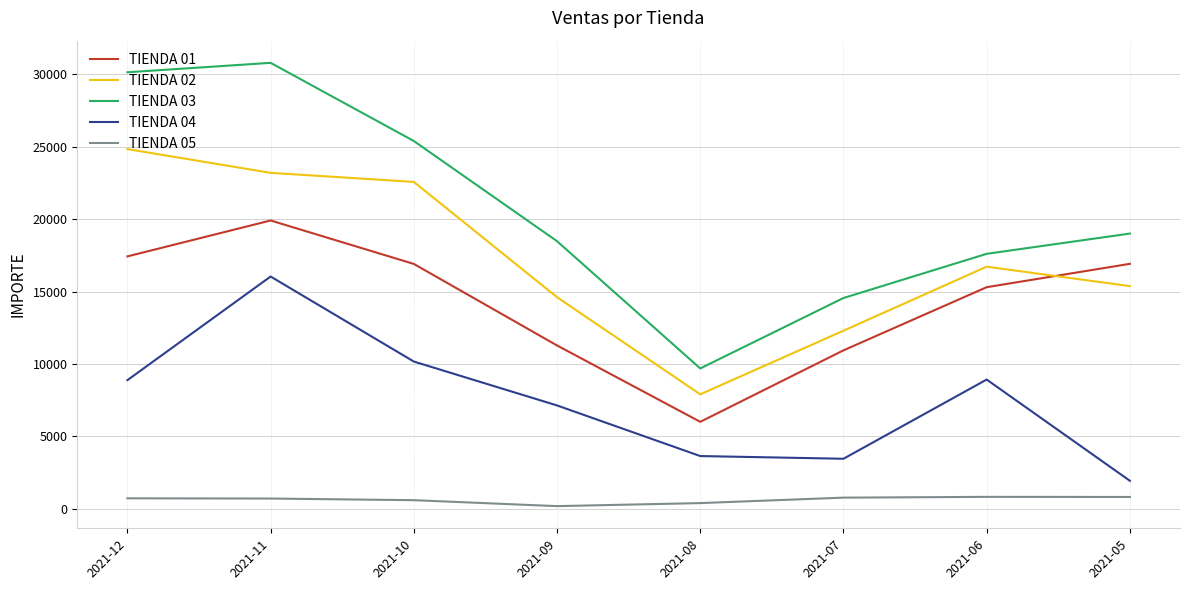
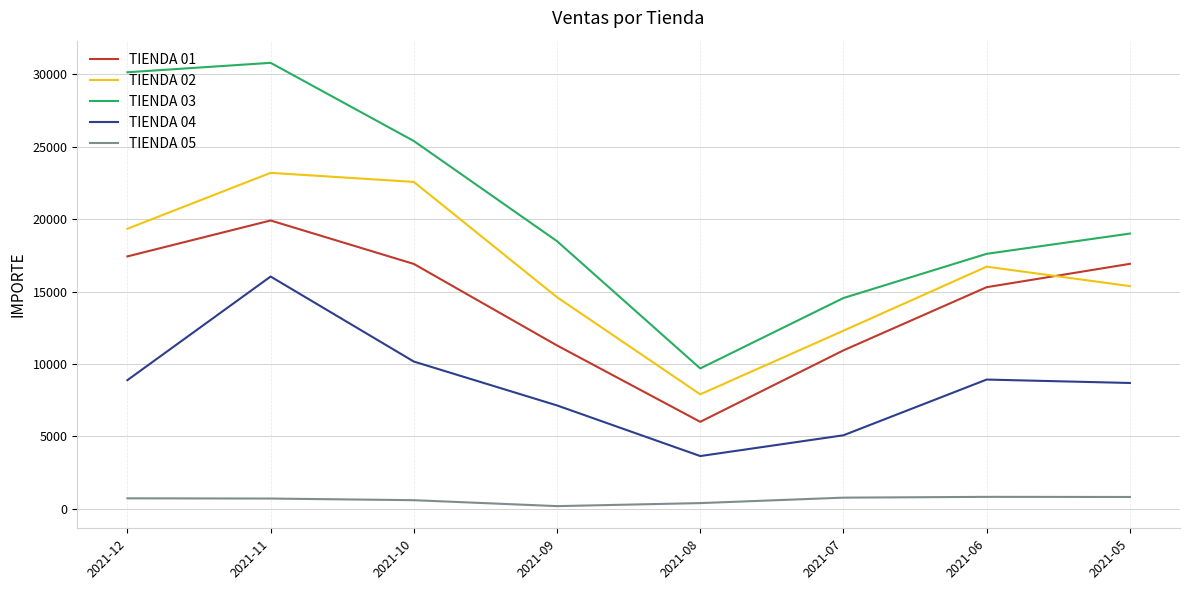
TIENDA 02, 2021-12: 24800 -> 19300
TIENDA 04, 2021-07: 3400 -> 5100
TIENDA 04, 2021-05: 1900 -> 8700
